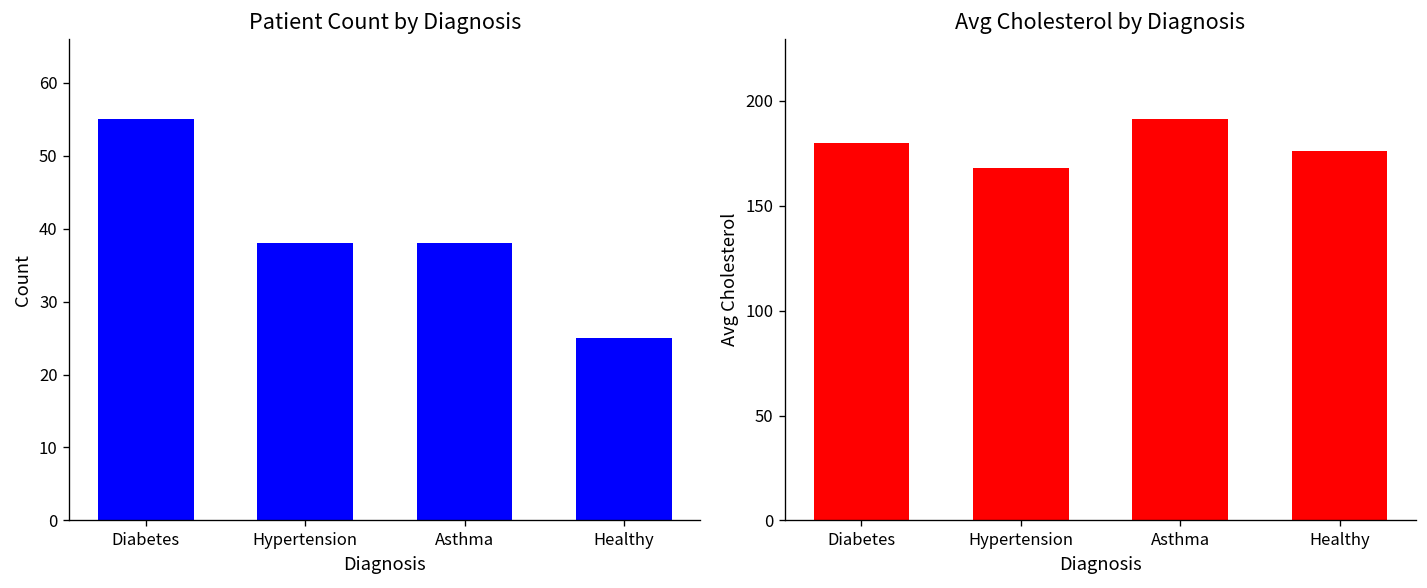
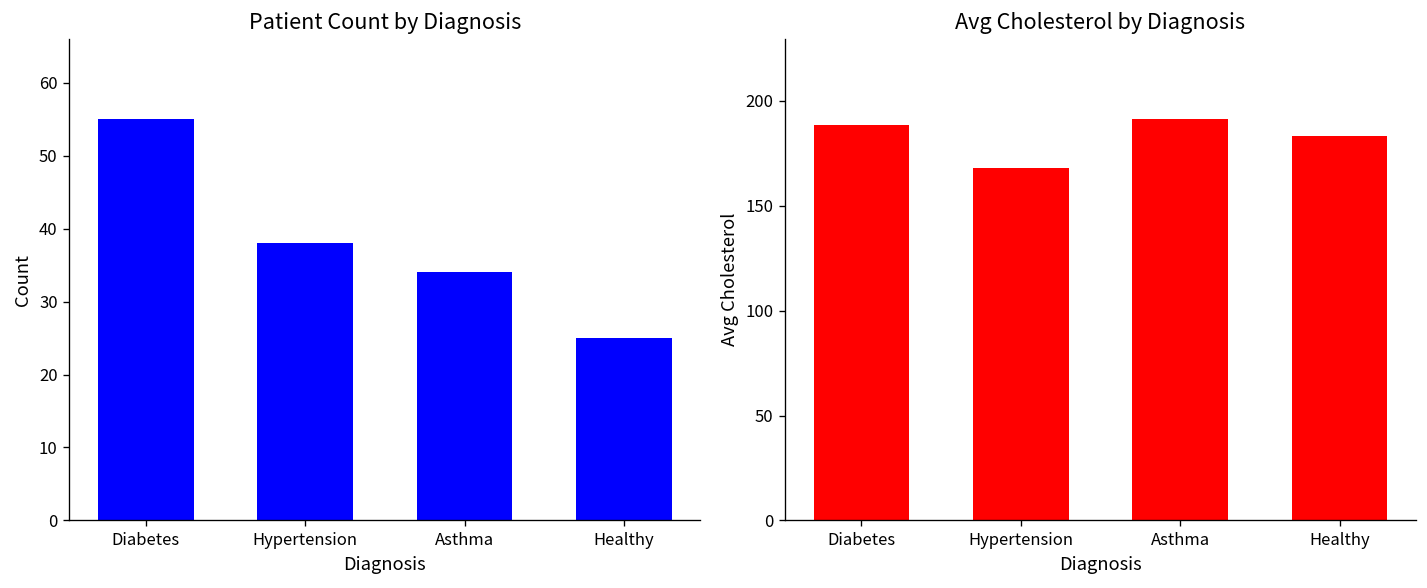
Patient Count by Diagnosis, Asthma: 38 -> 34
Avg Cholesterol by Diagnosis, Diabetes: 180 -> 189
Avg Cholesterol by Diagnosis, Healthy: 176 -> 183
